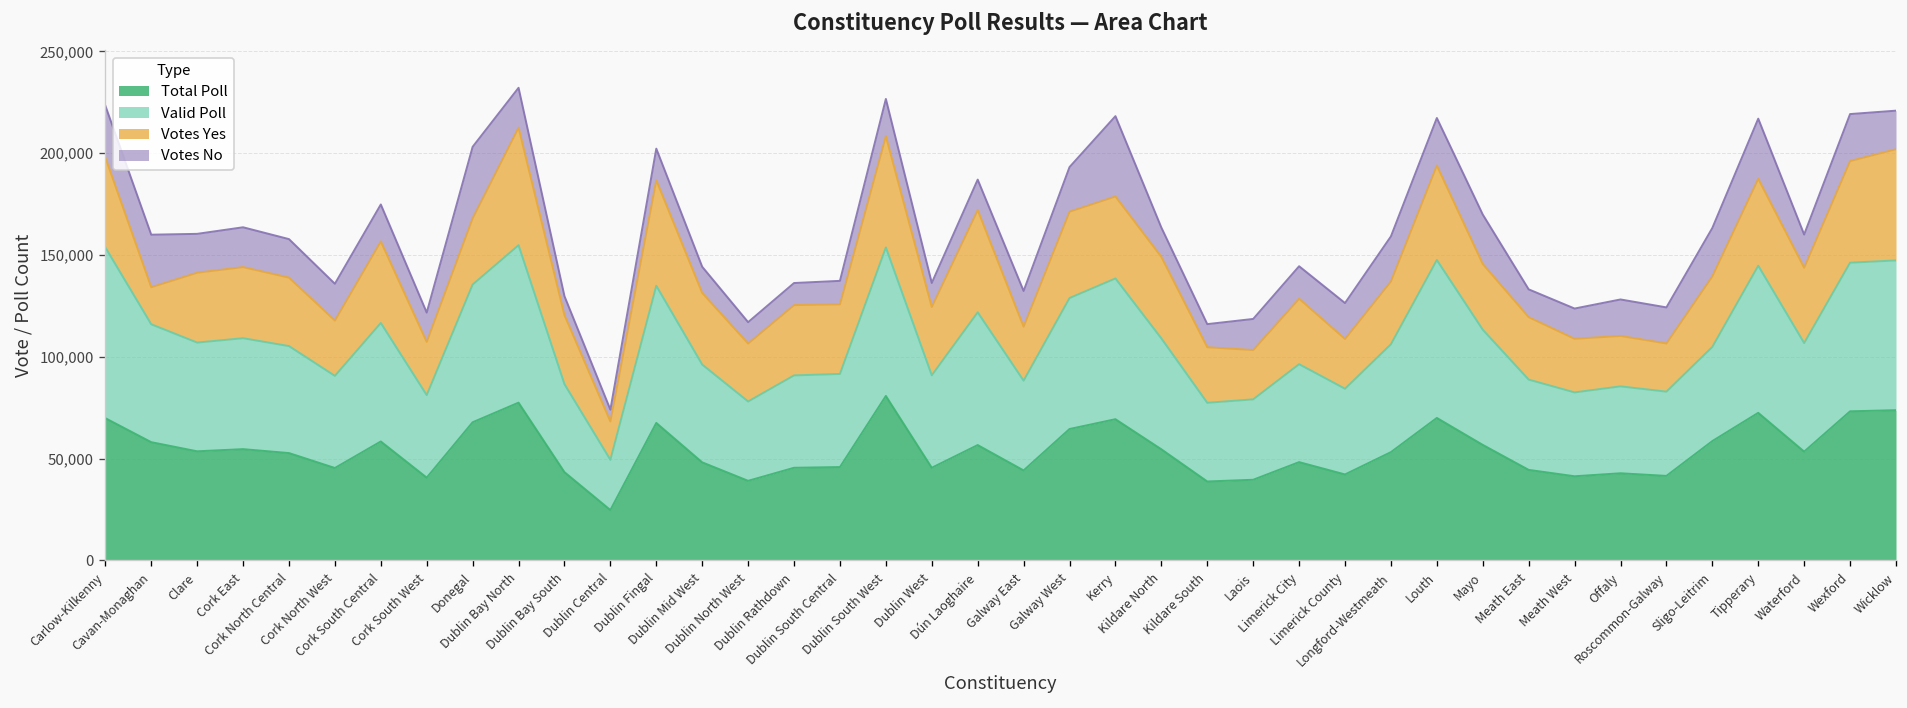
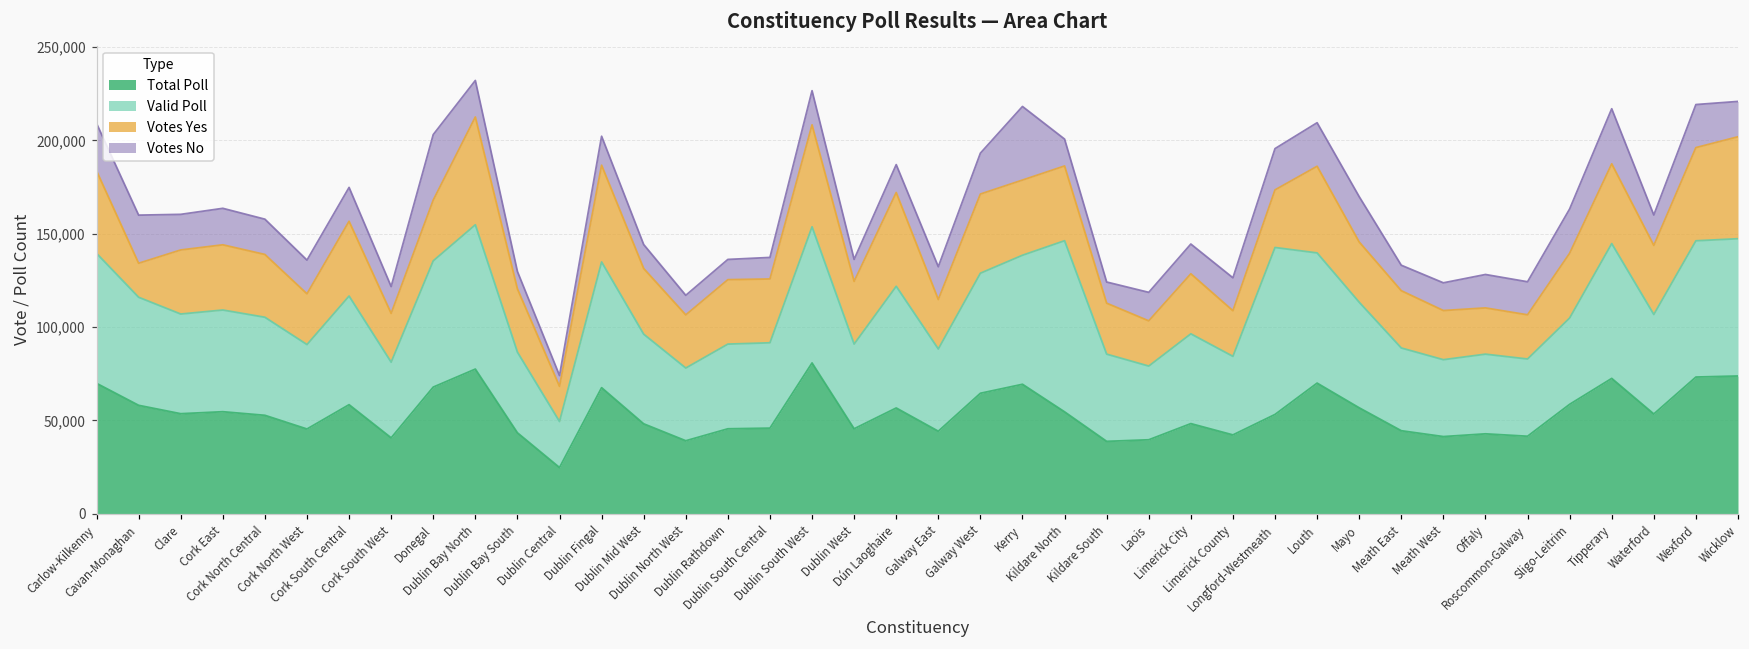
Valid Poll, Carlow-Kilkenny: 84,000 -> 70,000
Valid Poll, Kildare North: 54,000 -> 92,000
Valid Poll, Kildare South: 39,000 -> 47,000
Valid Poll, Longford-Westmeath: 53,000 -> 89,000
Valid Poll, Louth: 78,000 -> 70,000
